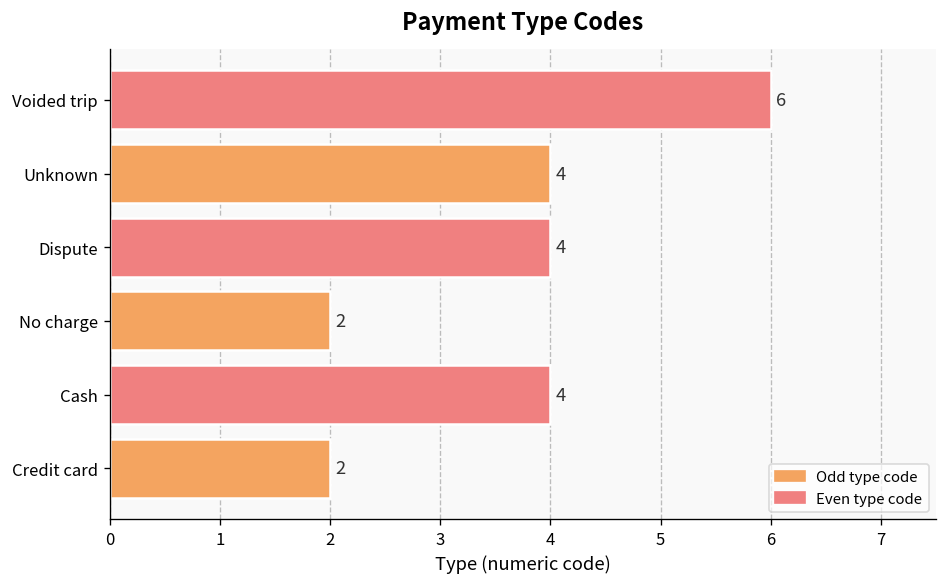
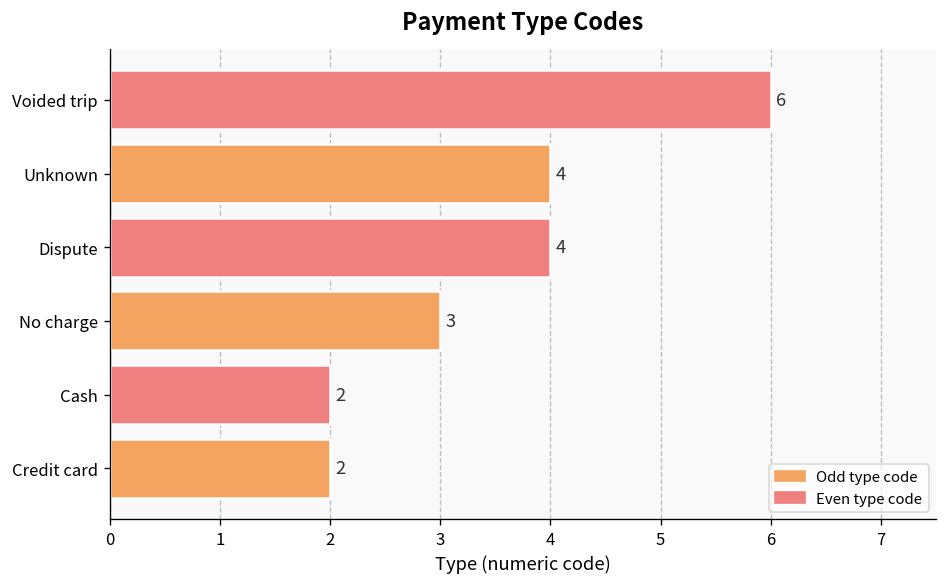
No charge: 2 -> 3
Cash: 4 -> 2
